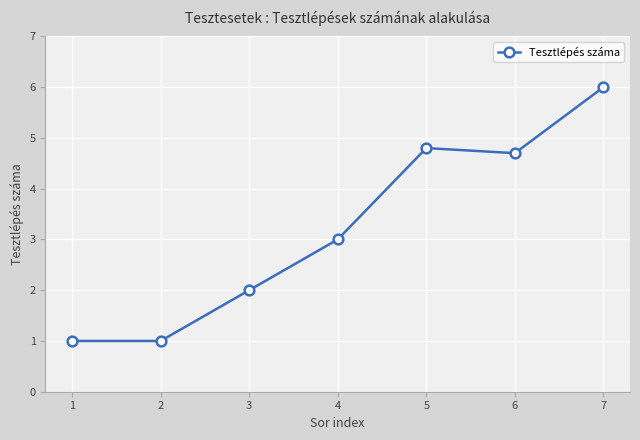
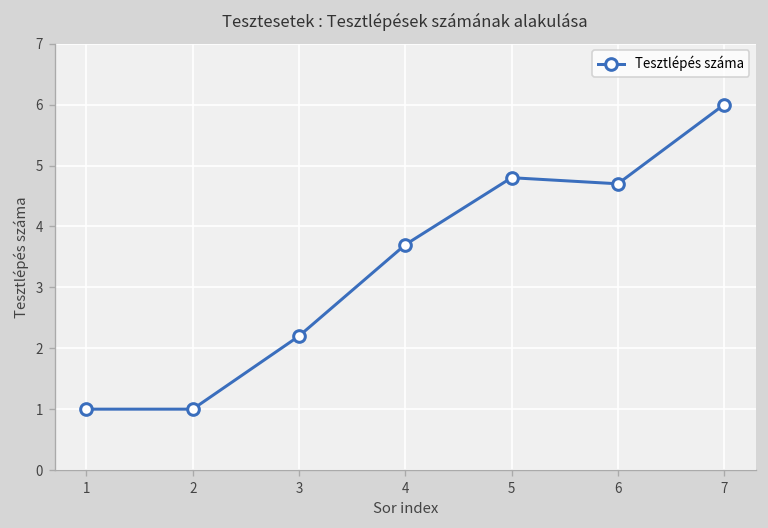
3: 2.0 -> 2.2
4: 3.0 -> 3.7
